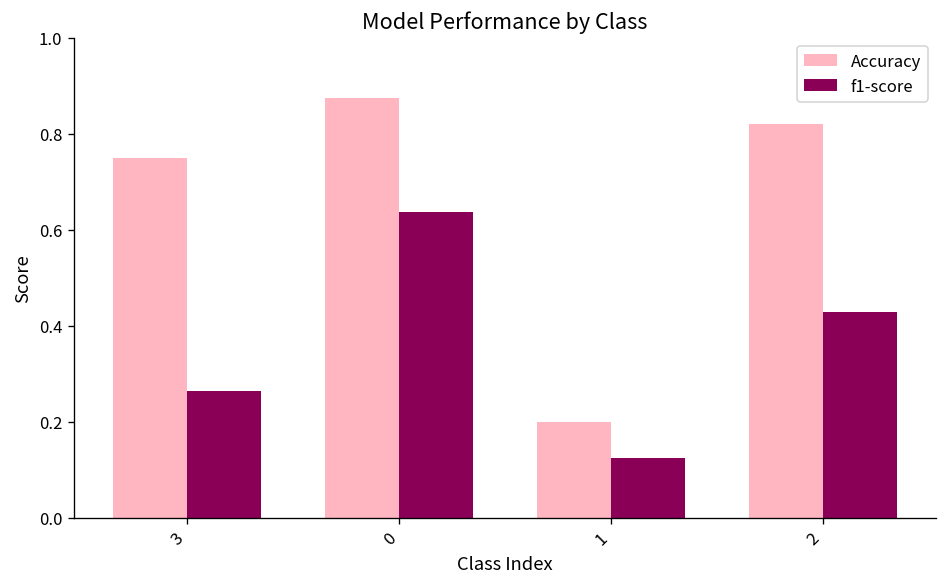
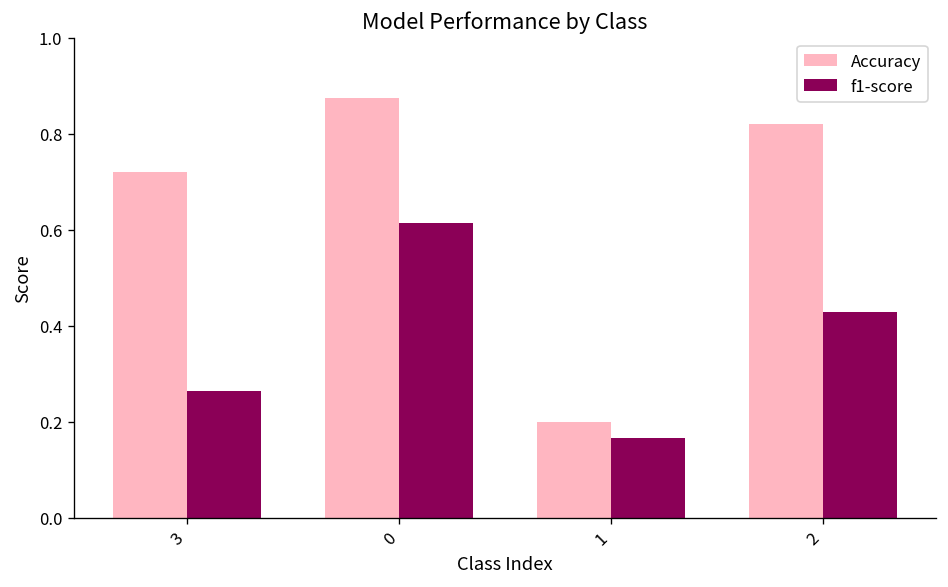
Accuracy, 3: 0.75 -> 0.72
f1-score, 0: 0.64 -> 0.61
f1-score, 1: 0.12 -> 0.17
